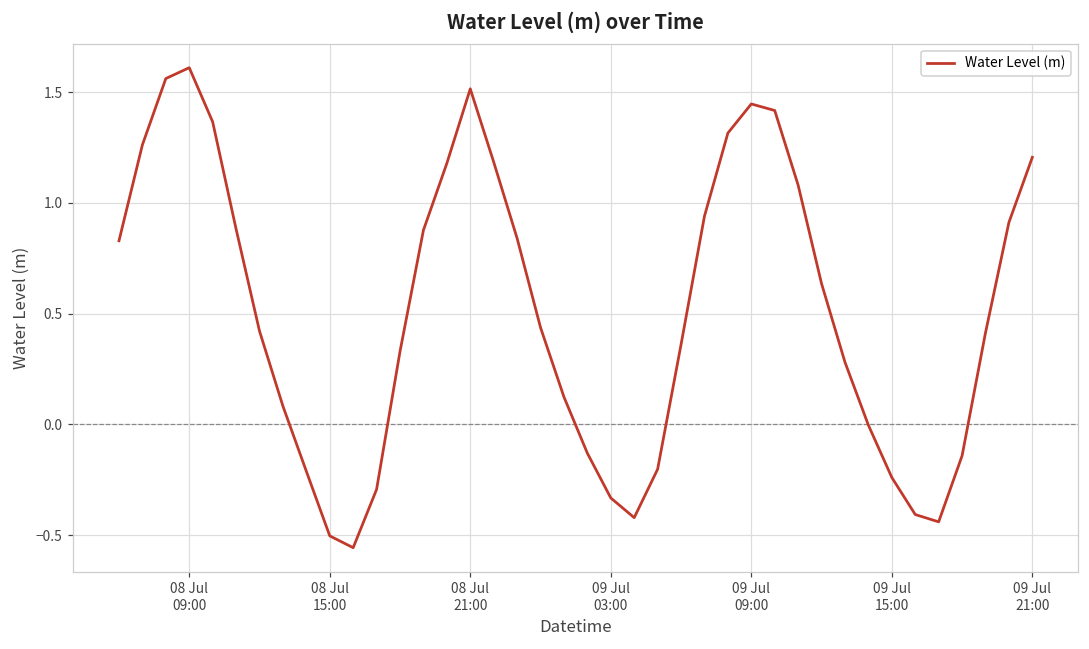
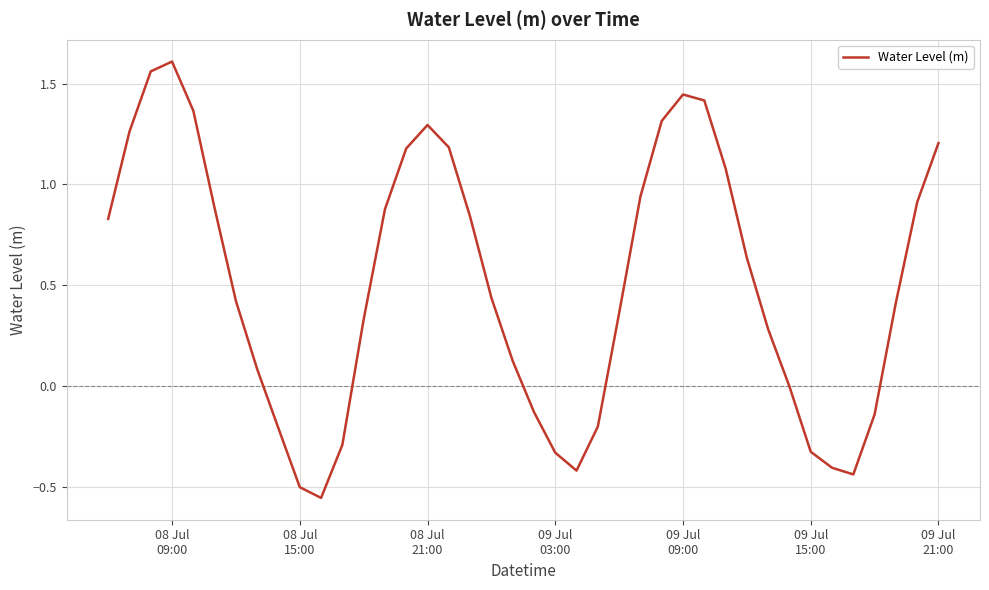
08 Jul 21:00: 1.51 -> 1.30
09 Jul 15:00: -0.24 -> -0.33
